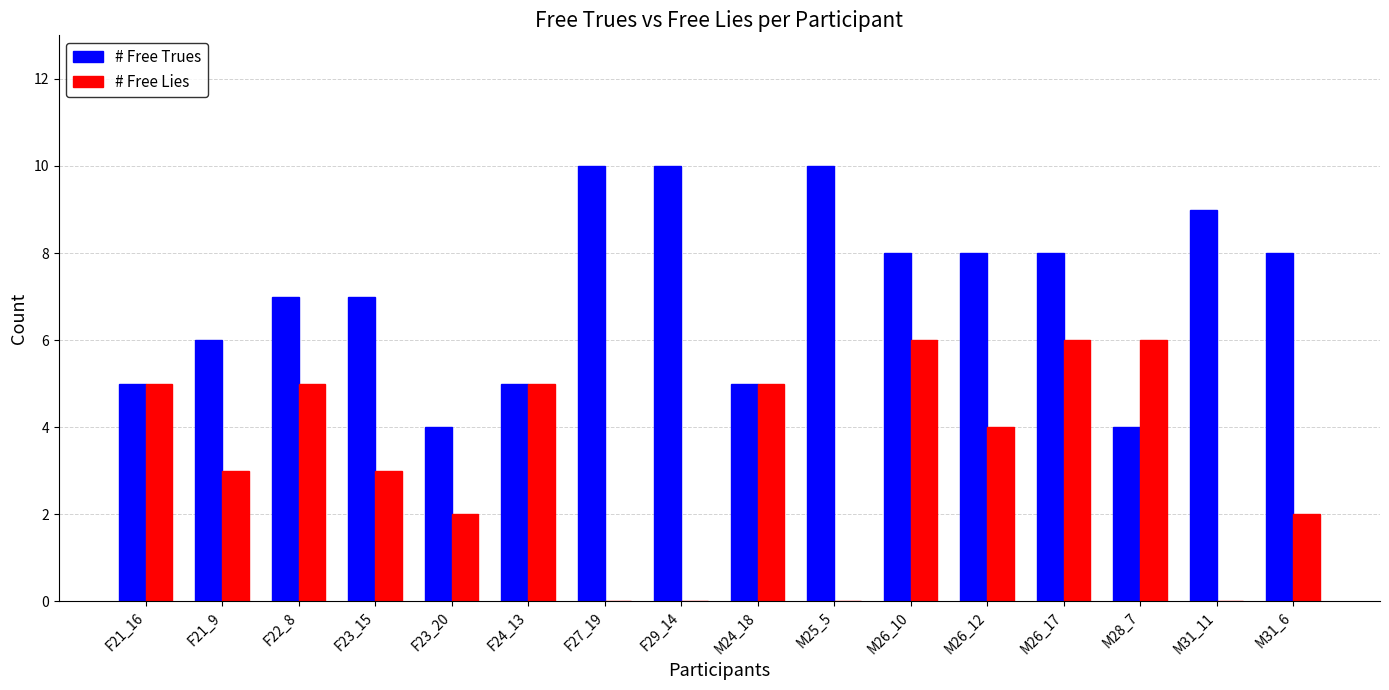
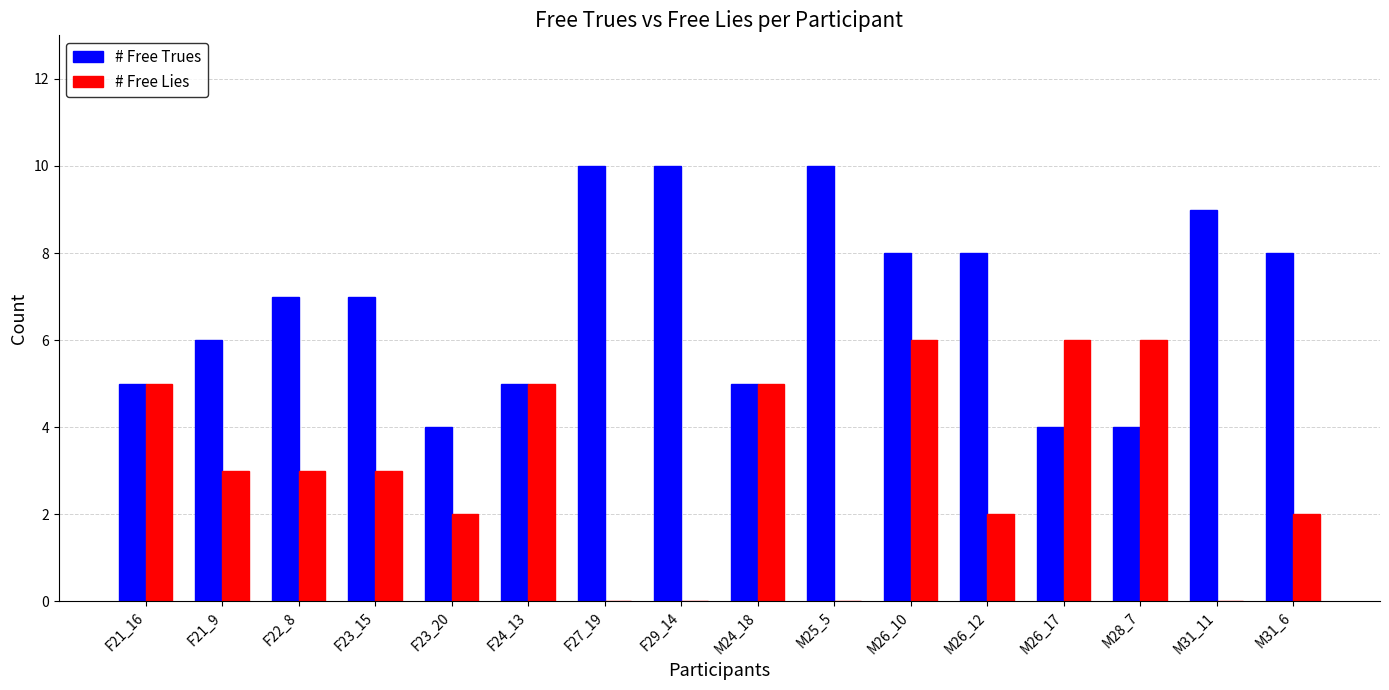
# Free Lies, F22_8: 5 -> 3
# Free Lies, M26_12: 4 -> 2
# Free Trues, M26_17: 8 -> 4
